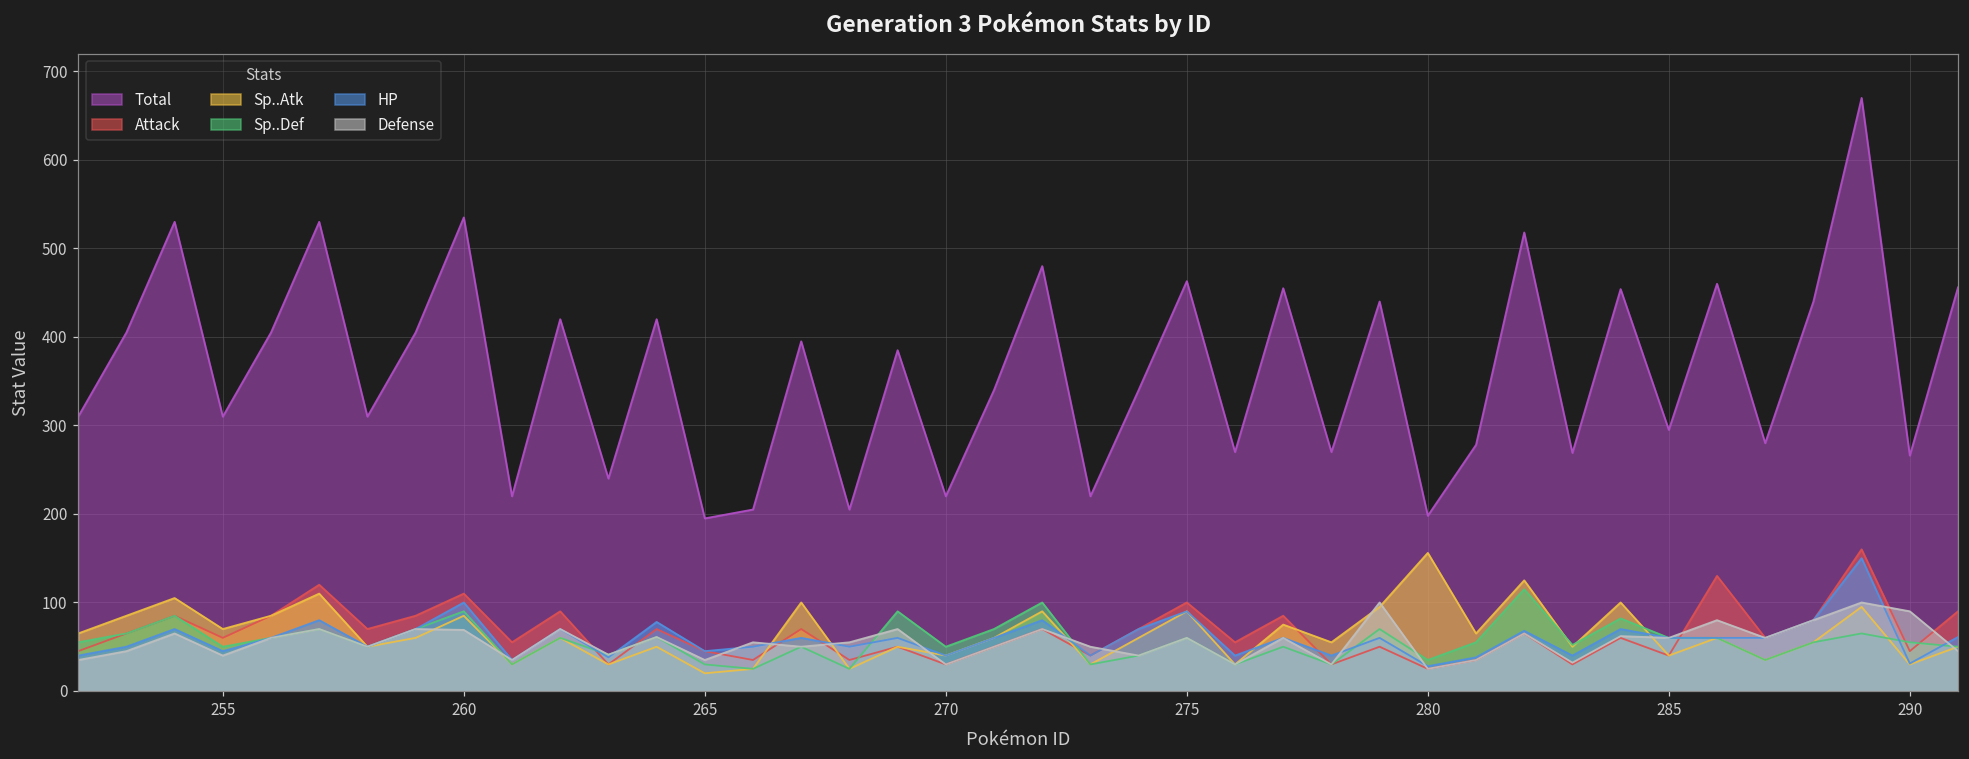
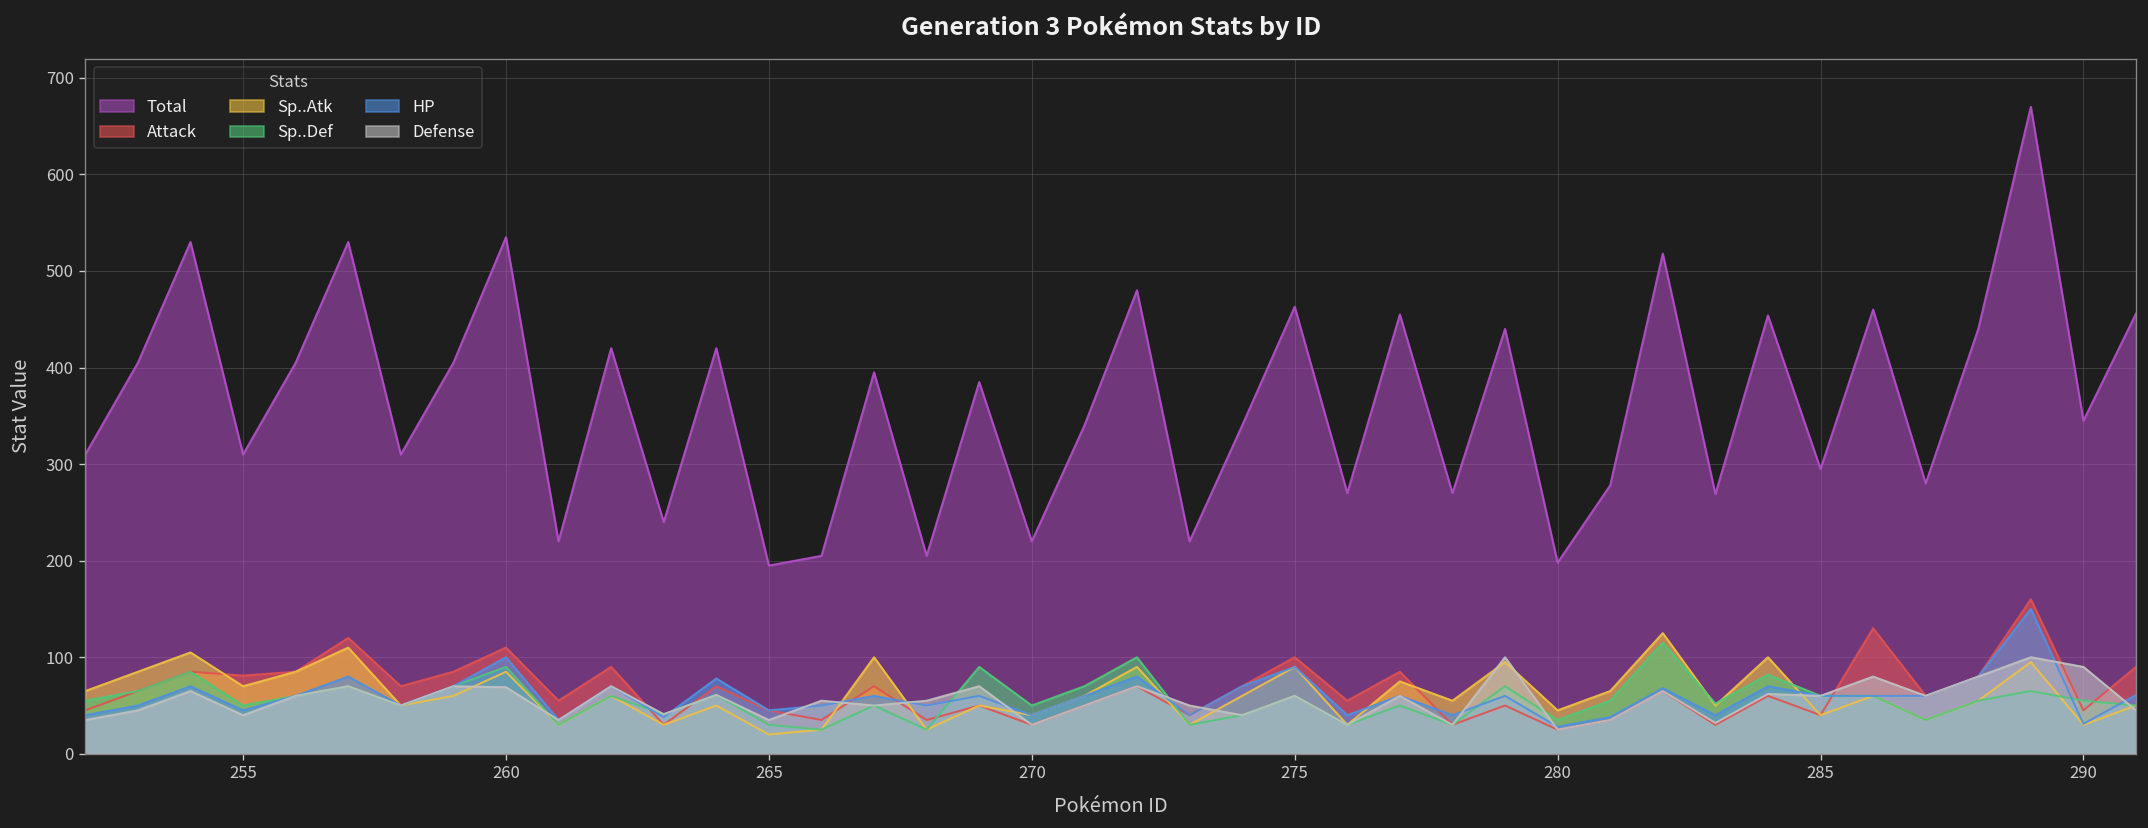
Attack, 255: 60 -> 80
Sp..Atk, 280: 160 -> 50
Total, 290: 270 -> 350
